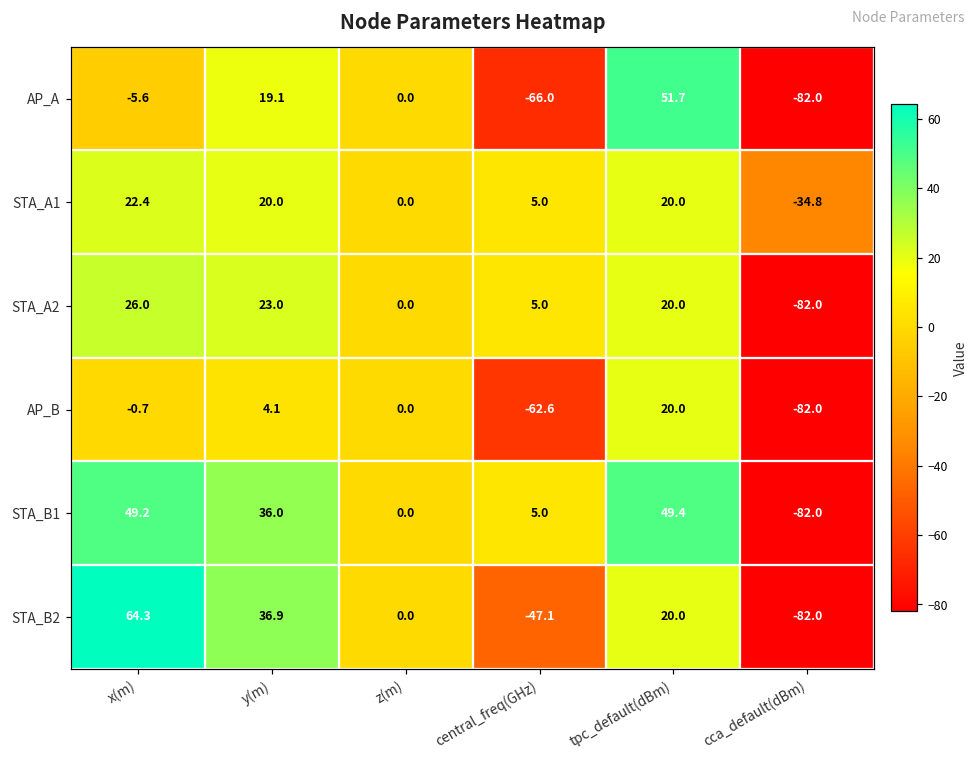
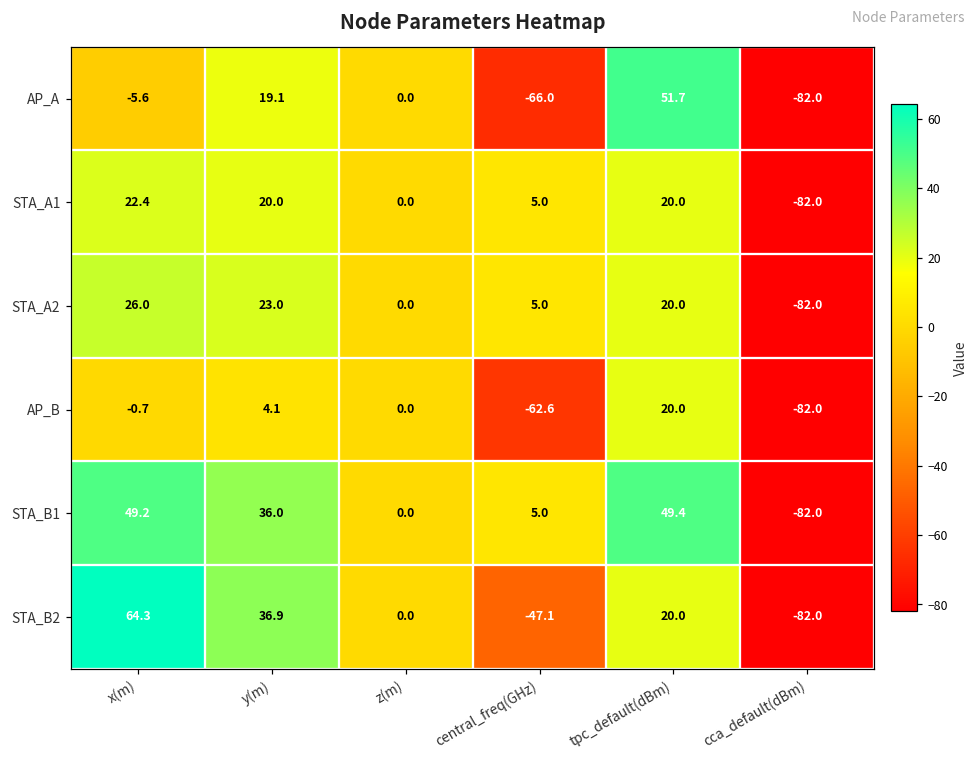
STA_A1, cca_default(dBm): -34.8 -> -82.0
